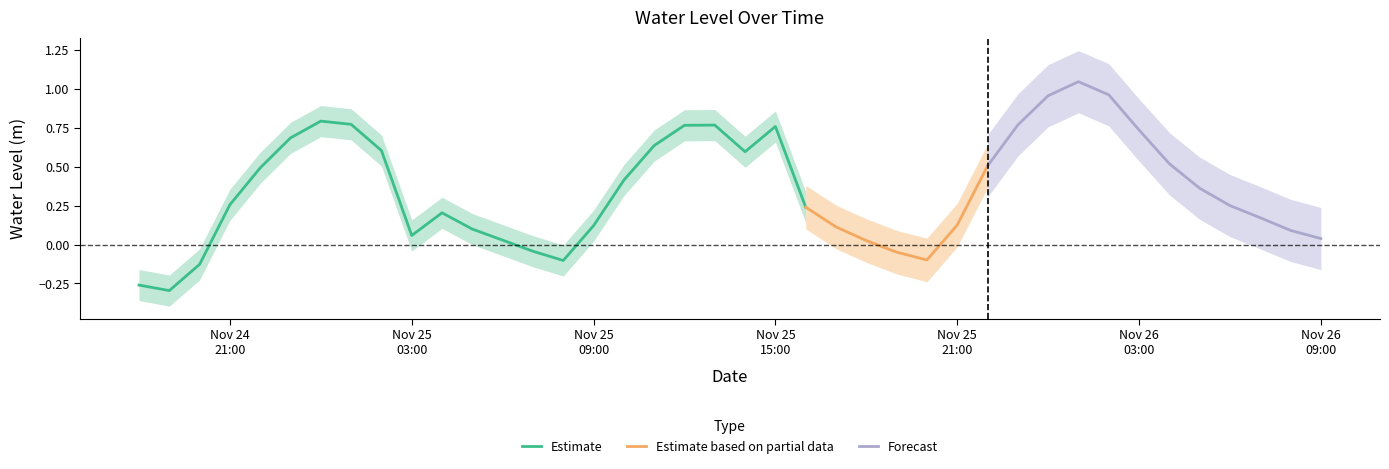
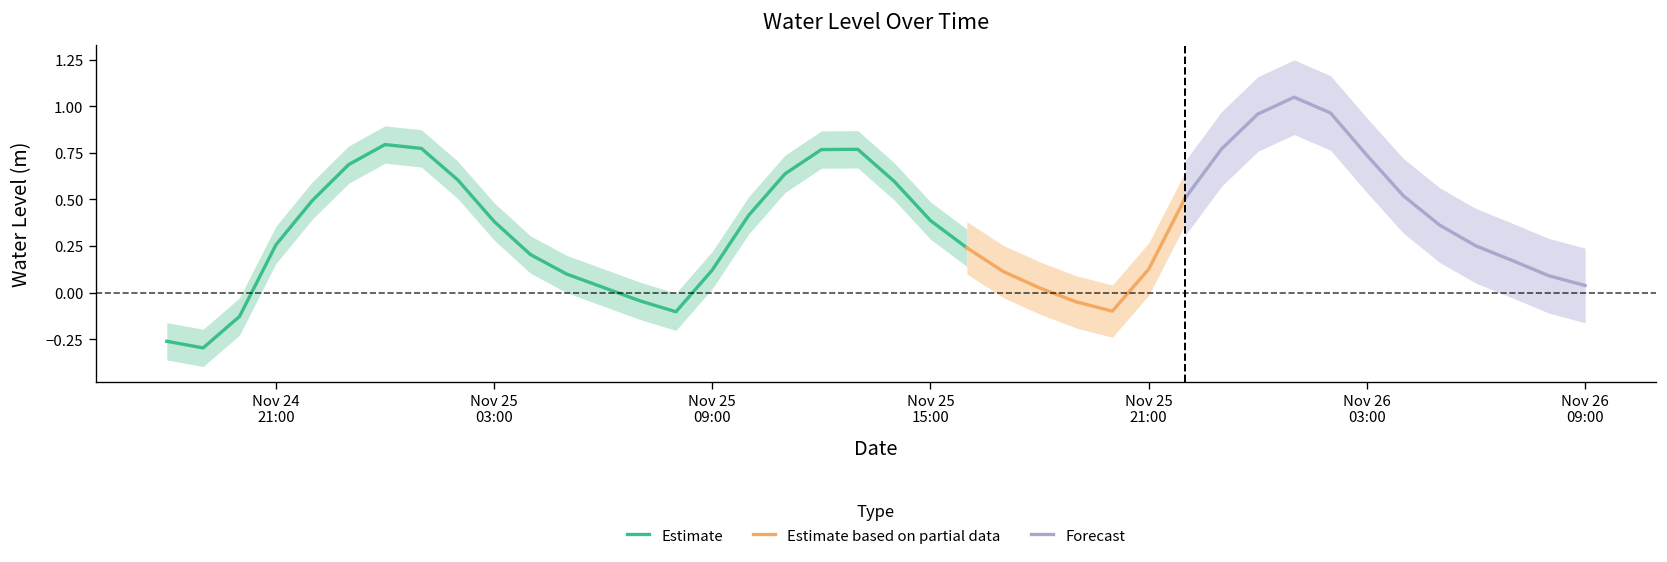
Estimate, Nov 25 03:00: 0.06 -> 0.38
Estimate, Nov 25 15:00: 0.76 -> 0.39
